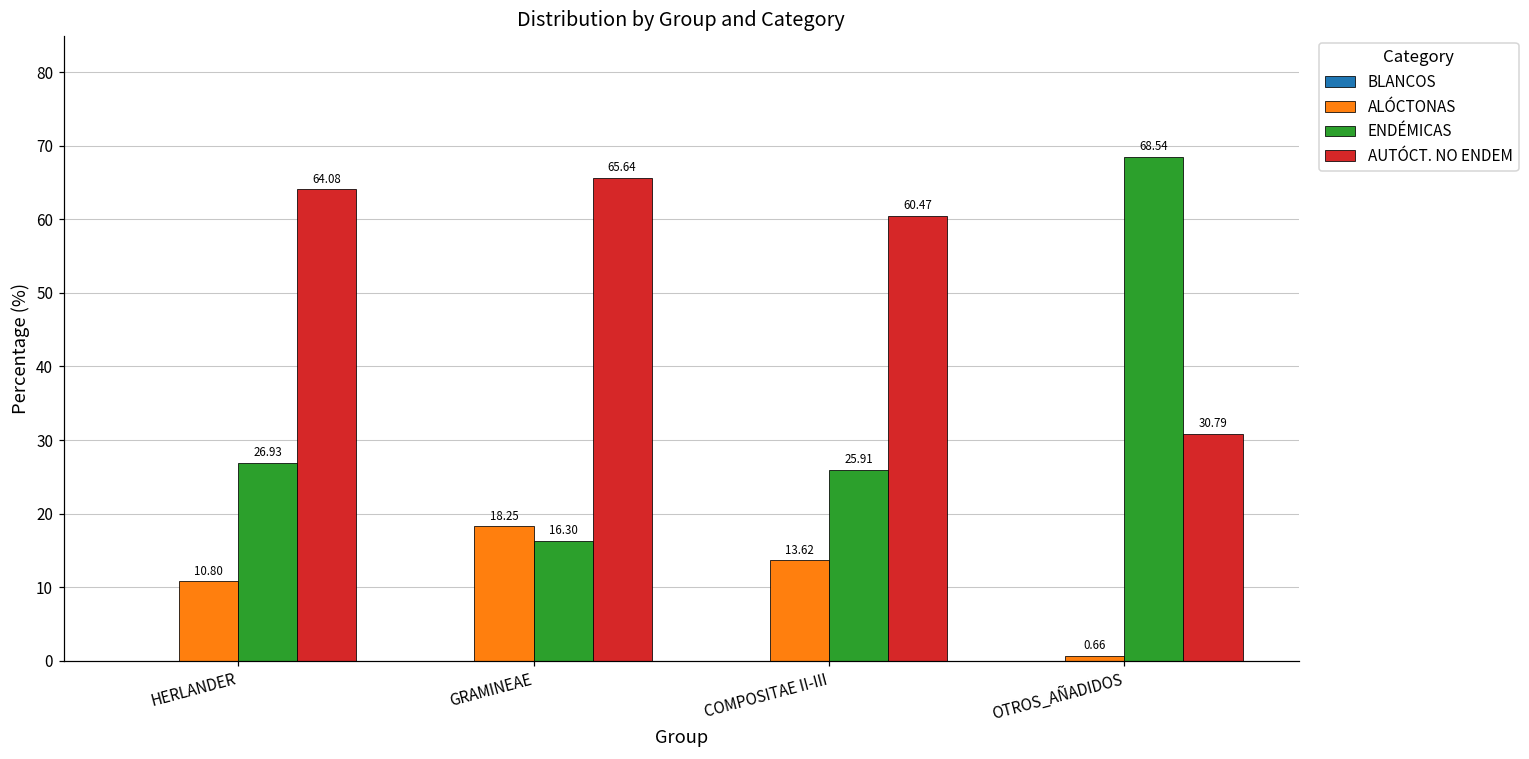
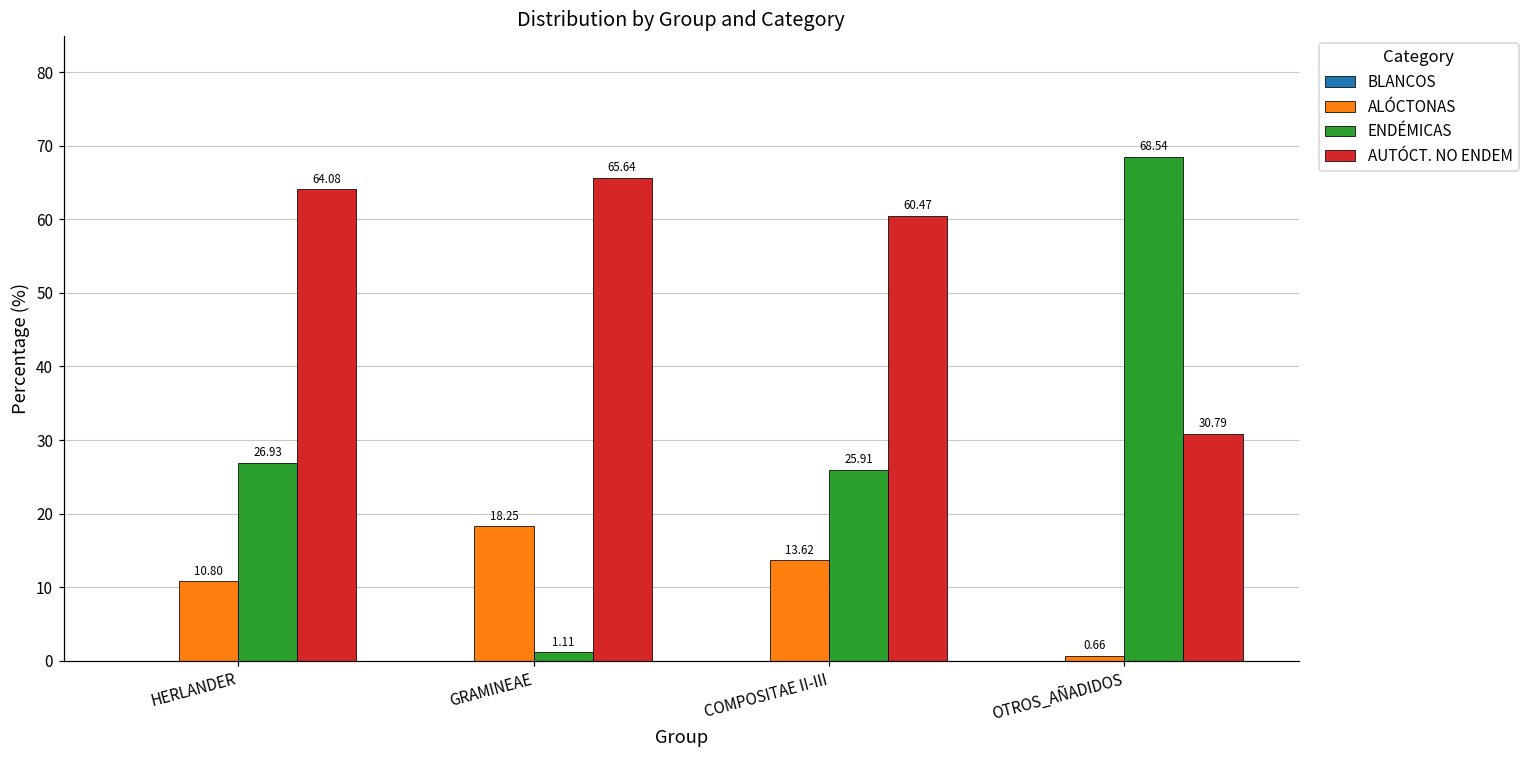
ENDÉMICAS, GRAMINEAE: 16.30 -> 1.11
